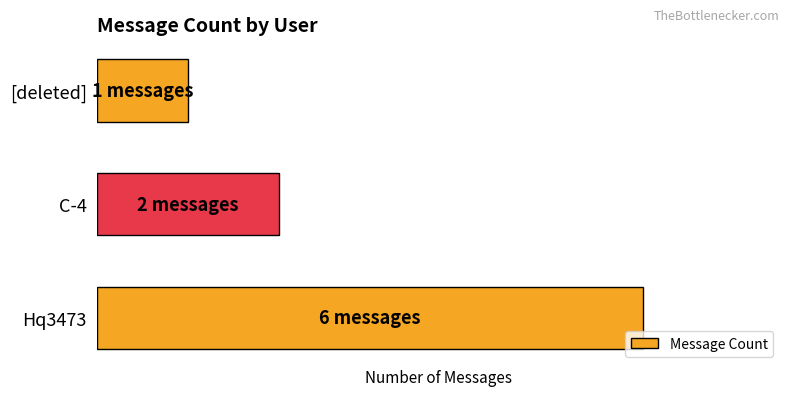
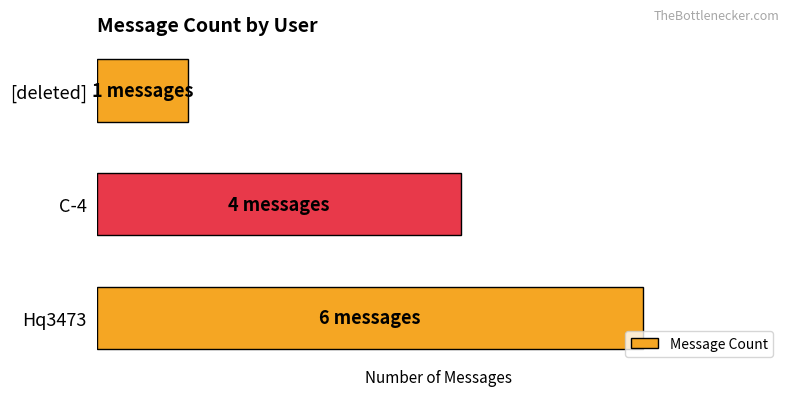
C-4: 2 -> 4
